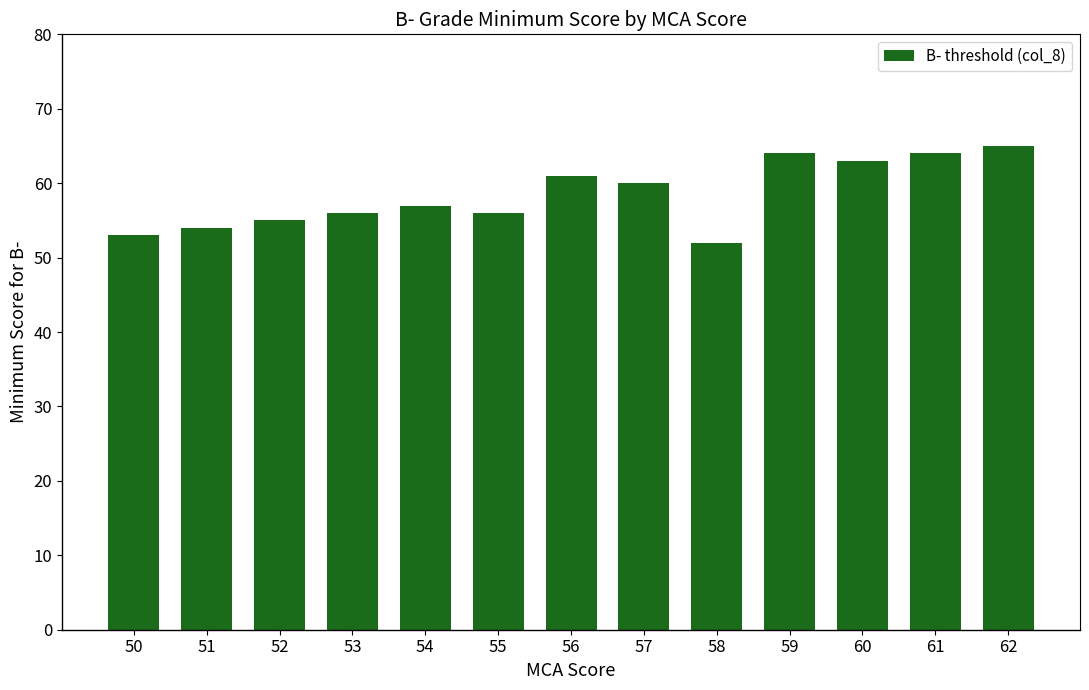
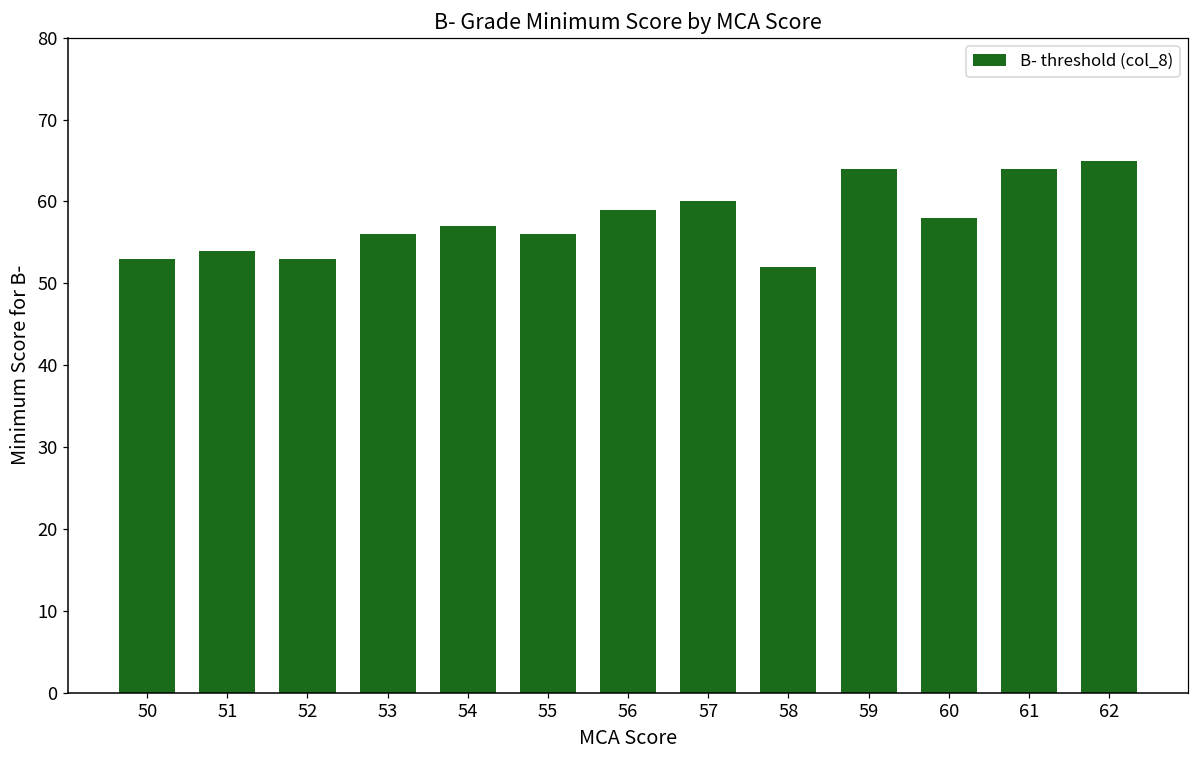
52: 55 -> 53
56: 61 -> 59
60: 63 -> 58
